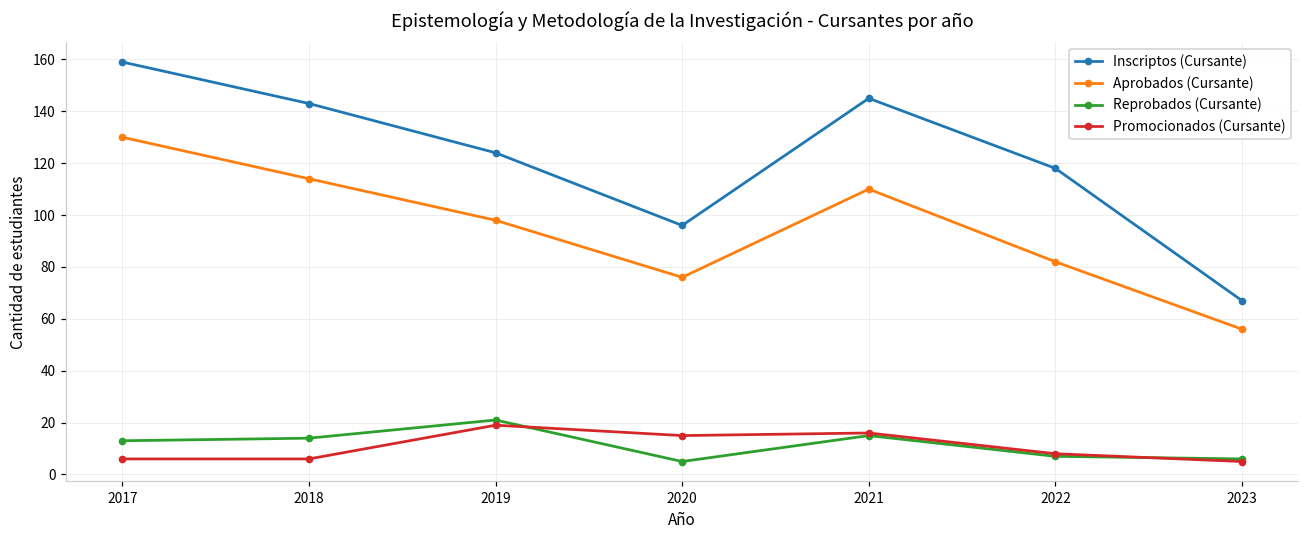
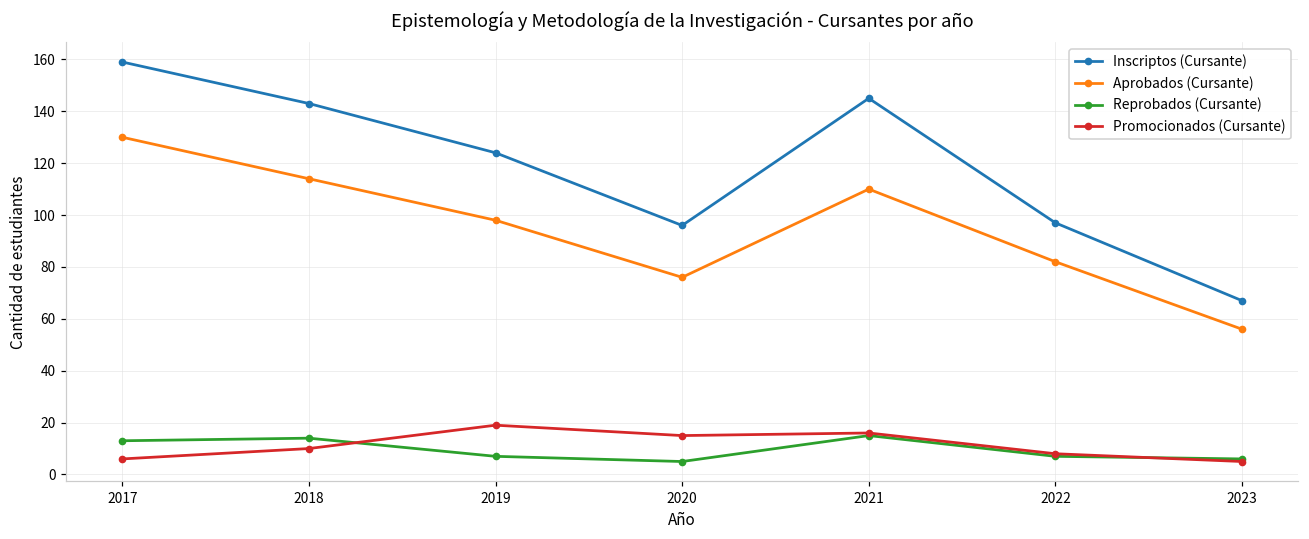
Promocionados (Cursante), 2018: 6 -> 10
Reprobados (Cursante), 2019: 21 -> 7
Inscriptos (Cursante), 2022: 118 -> 97
